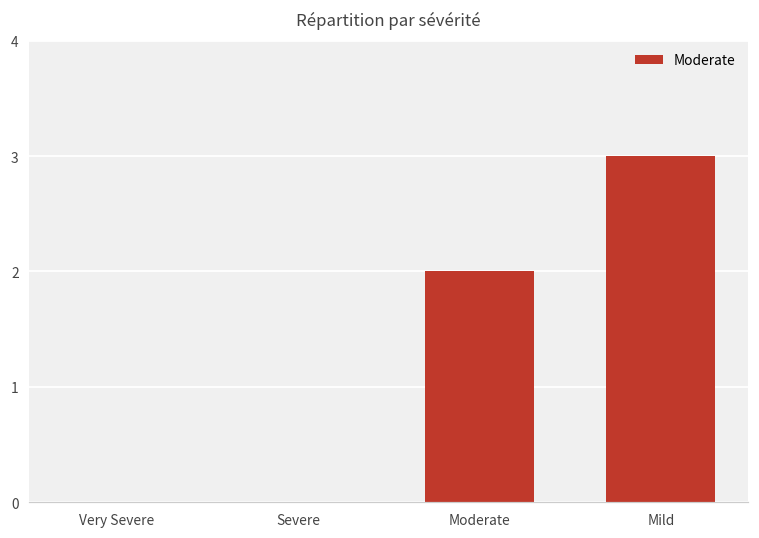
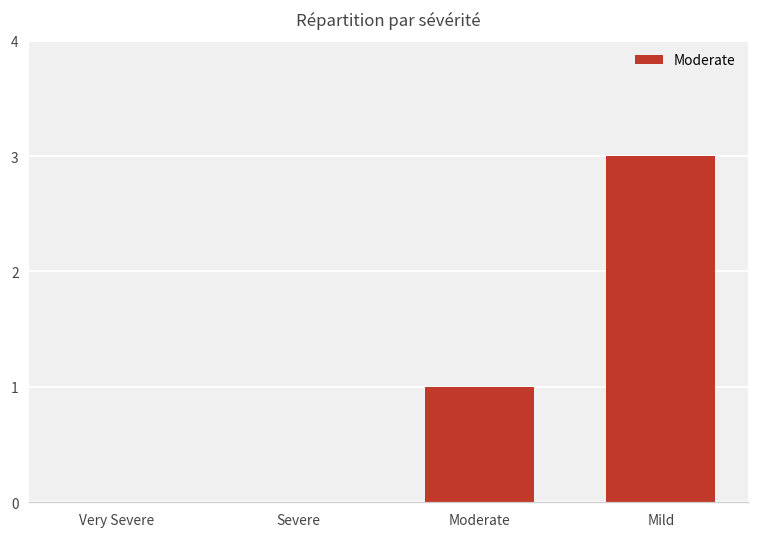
Moderate: 2 -> 1
